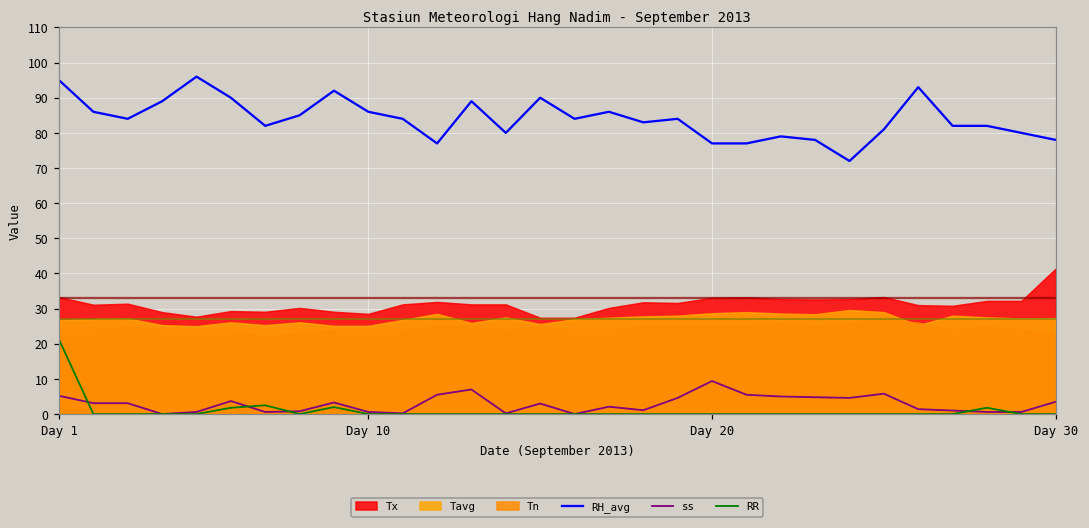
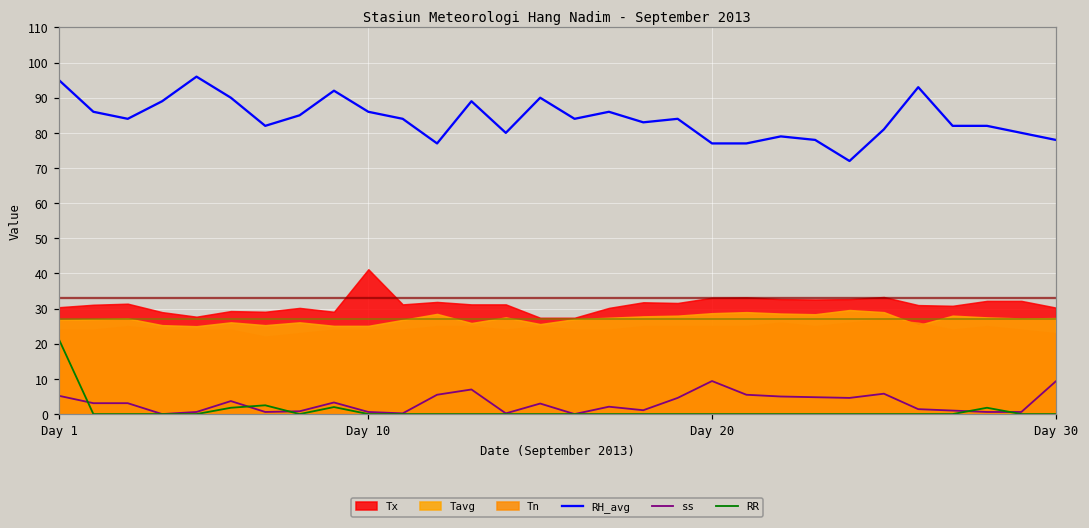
Tx, Day 1: 33 -> 30
Tx, Day 10: 29 -> 41
Tx, Day 30: 41 -> 30
ss, Day 30: 4 -> 9
